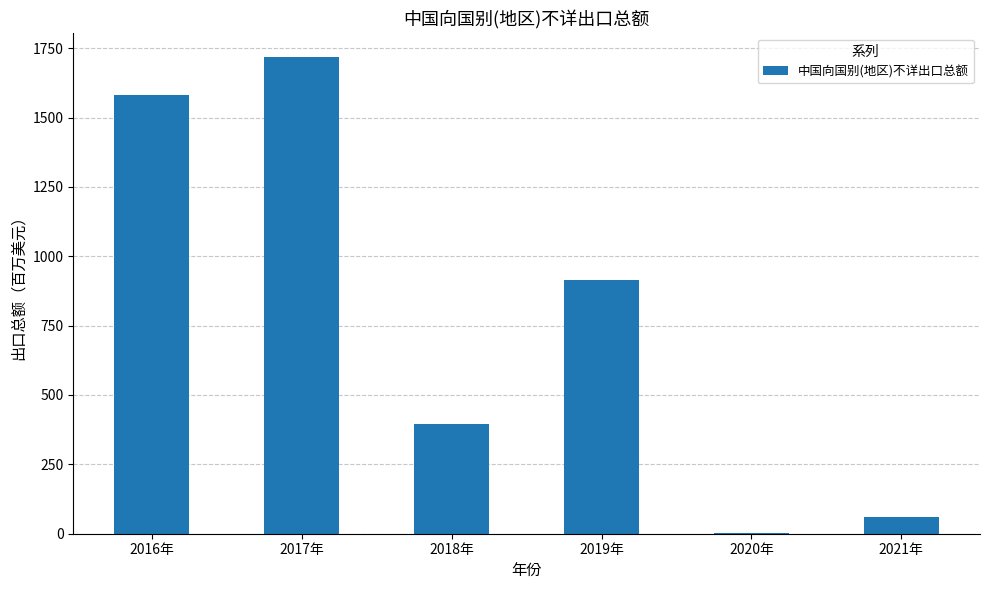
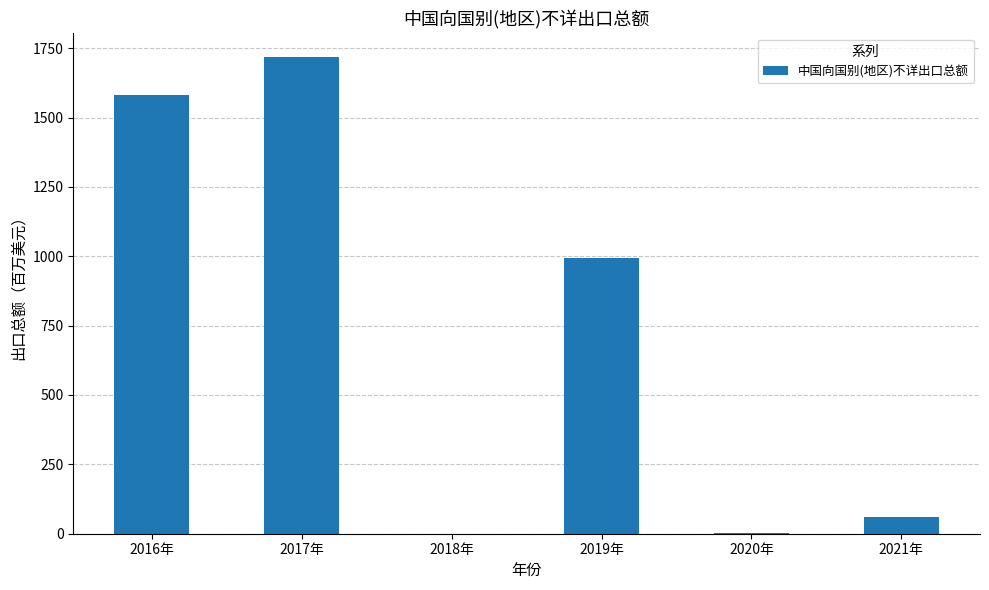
2018年: 390 -> 0
2019年: 920 -> 990
